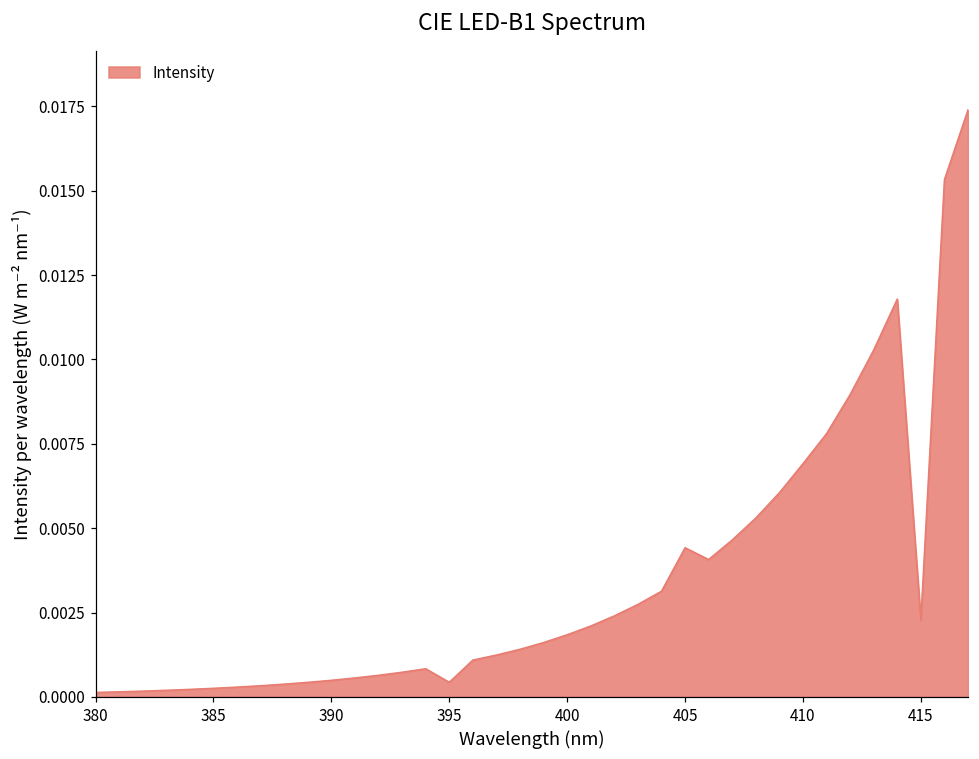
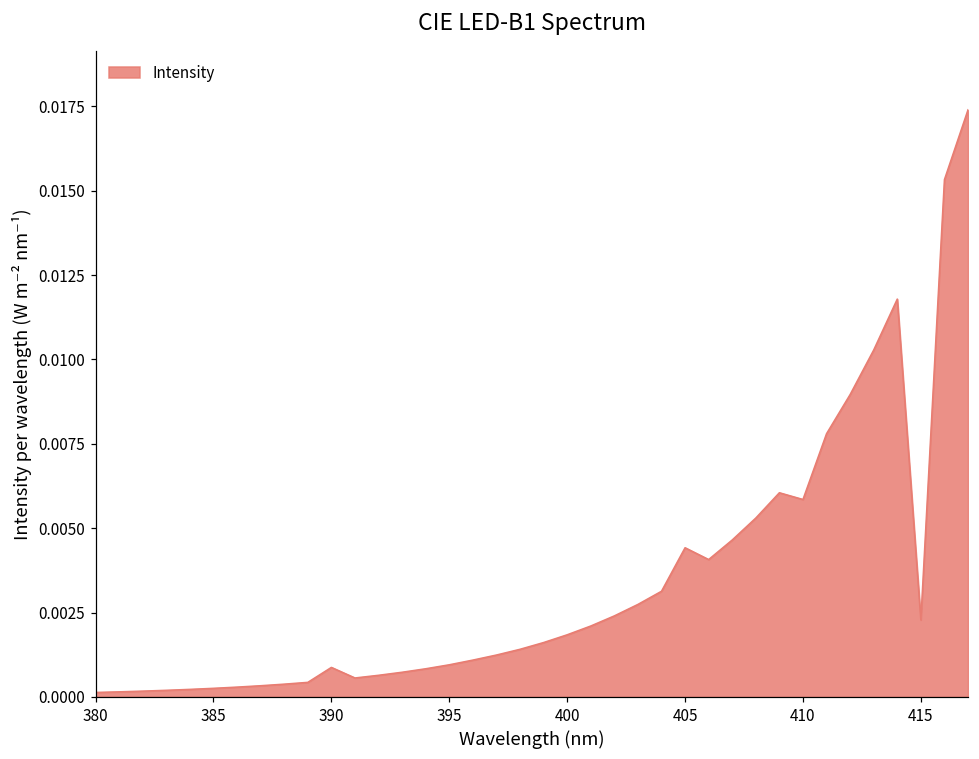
390: 0.0005 -> 0.0009
395: 0.0004 -> 0.0010
410: 0.0069 -> 0.0059
